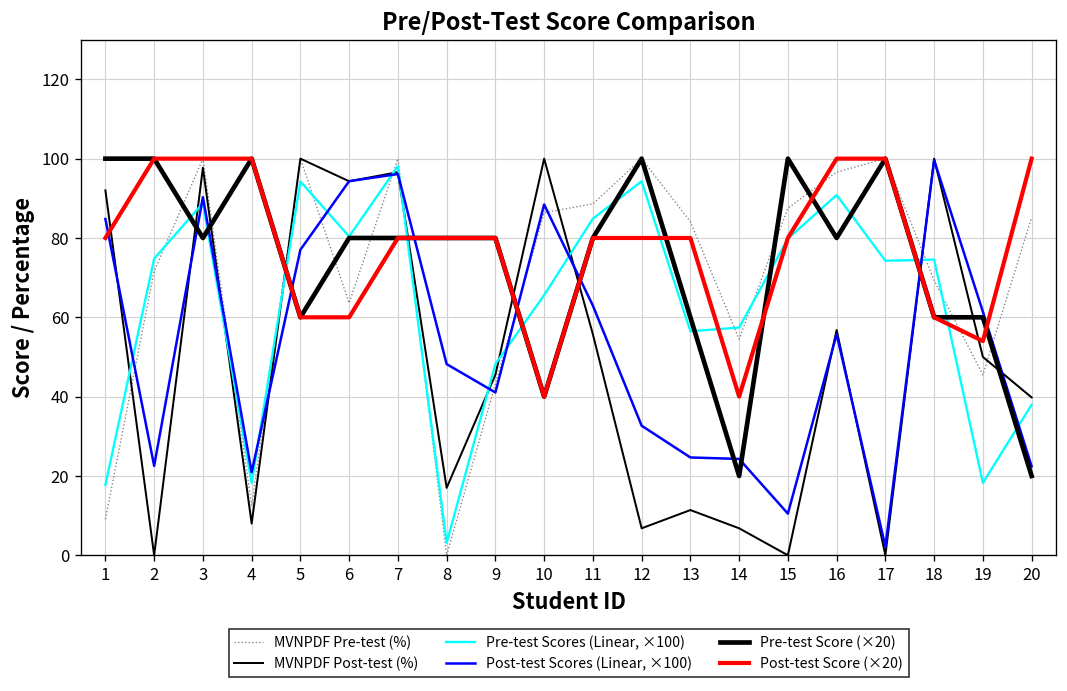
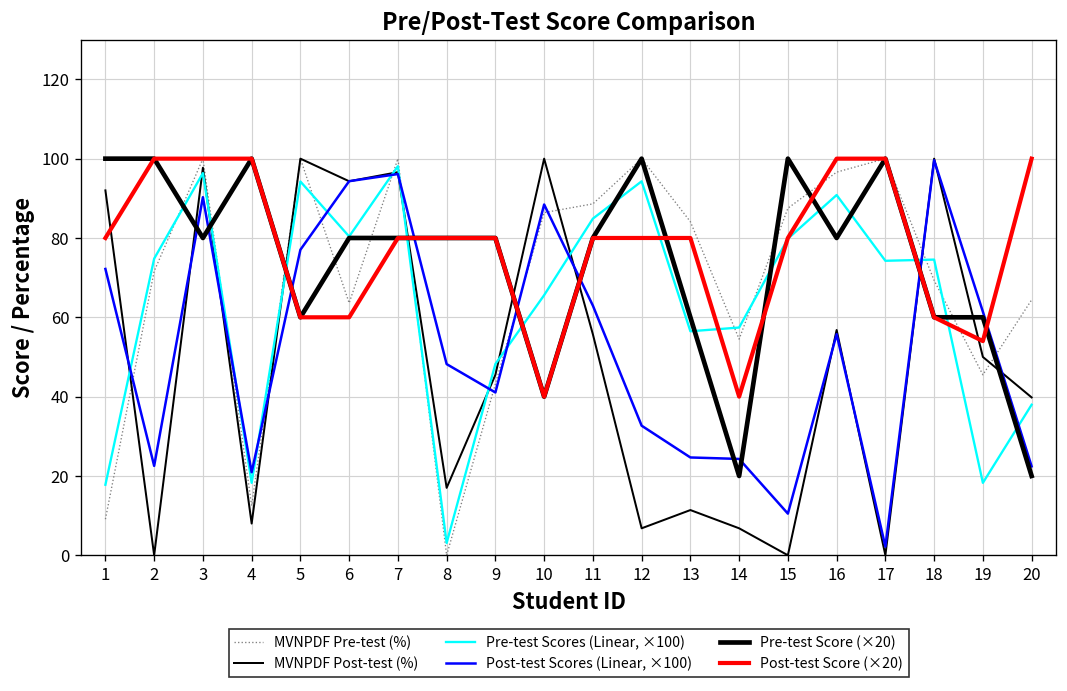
Post-test Scores (Linear, ×100), 1: 85 -> 72
Pre-test Scores (Linear, ×100), 3: 89 -> 96
MVNPDF Pre-test (%), 20: 85 -> 64
